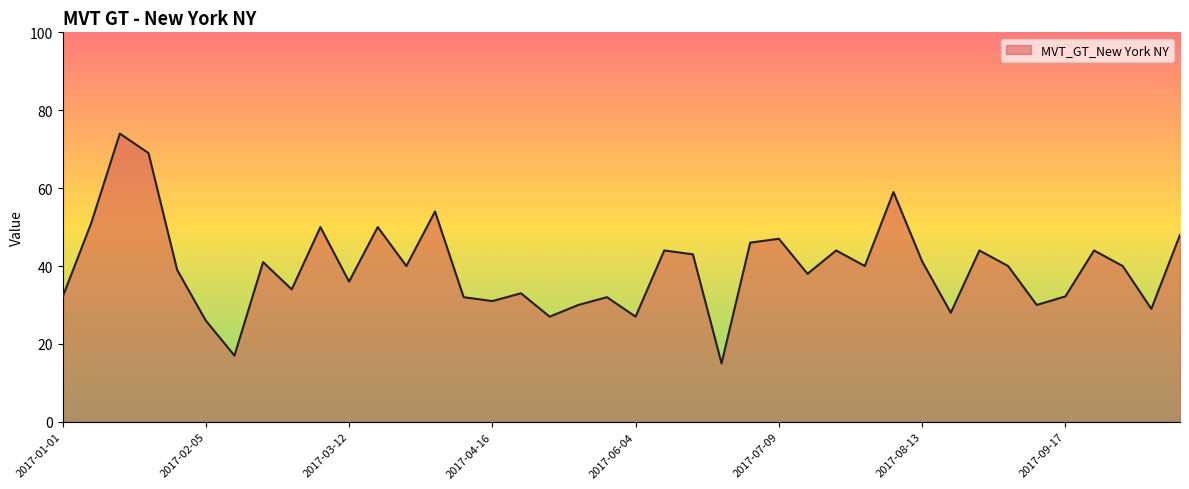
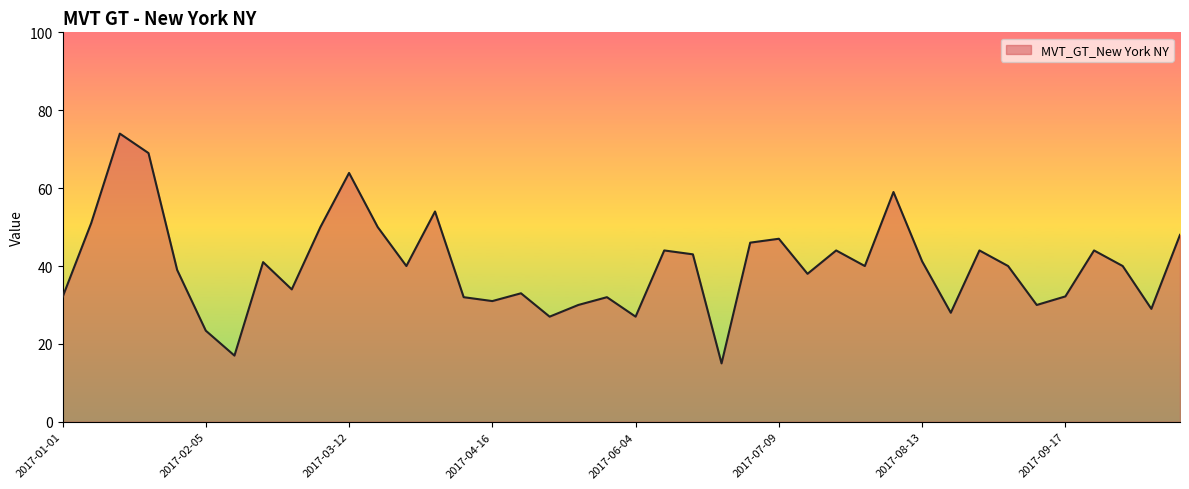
2017-02-05: 26 -> 23
2017-03-12: 36 -> 64
